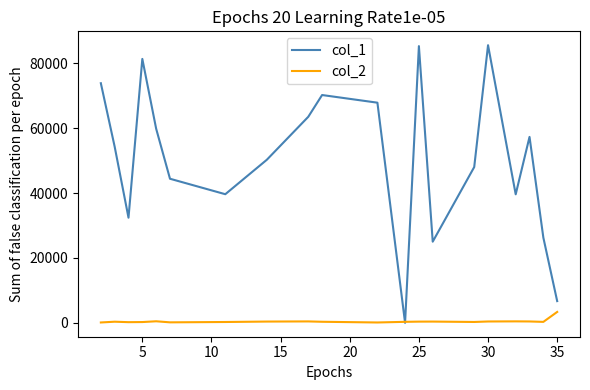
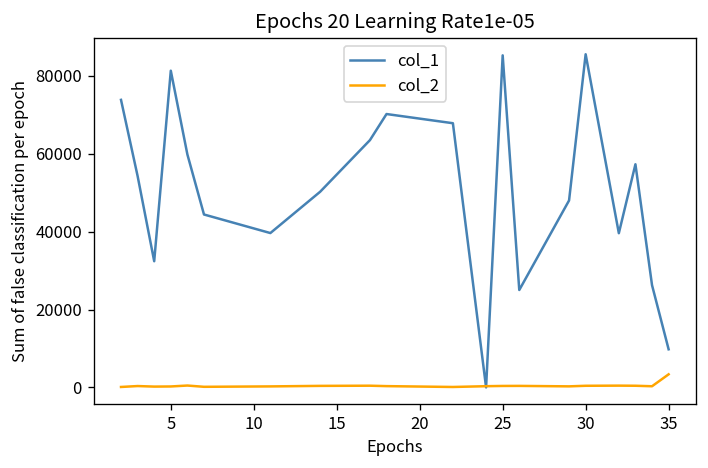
col_1, 35: 7000 -> 10000
